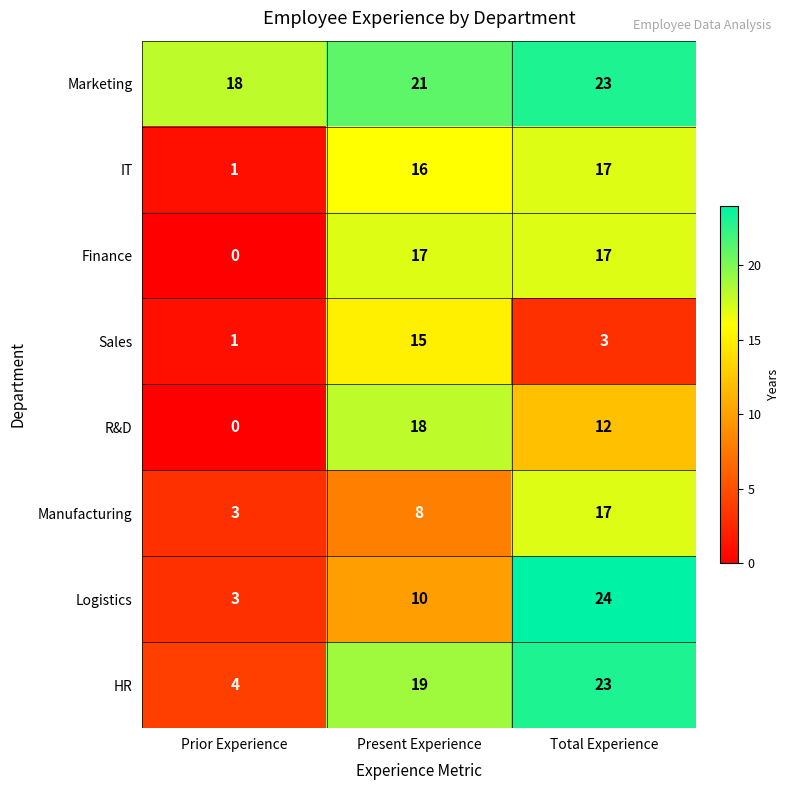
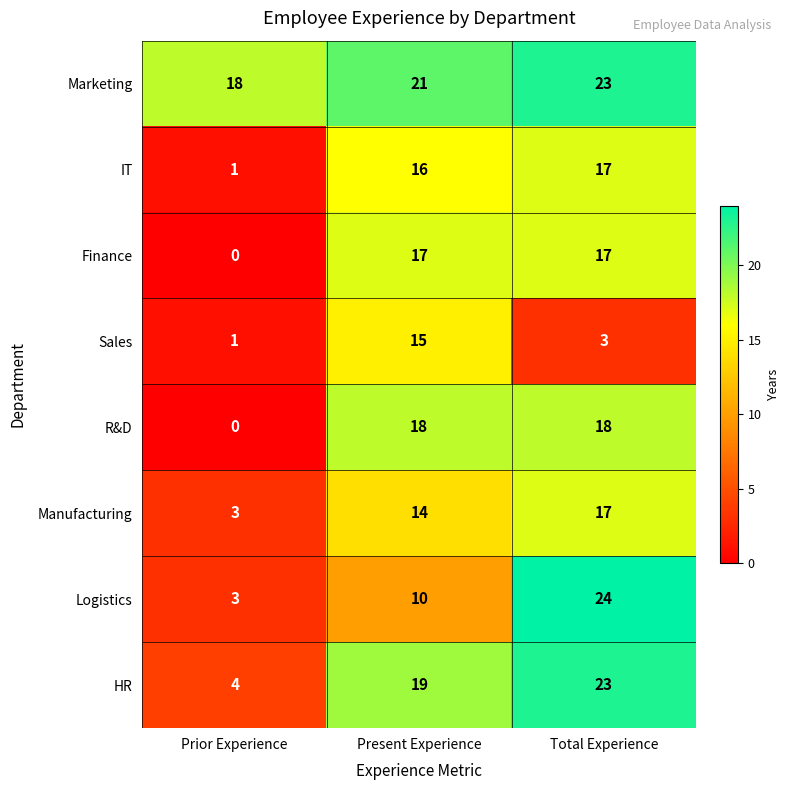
R&D, Total Experience: 12 -> 18
Manufacturing, Present Experience: 8 -> 14
